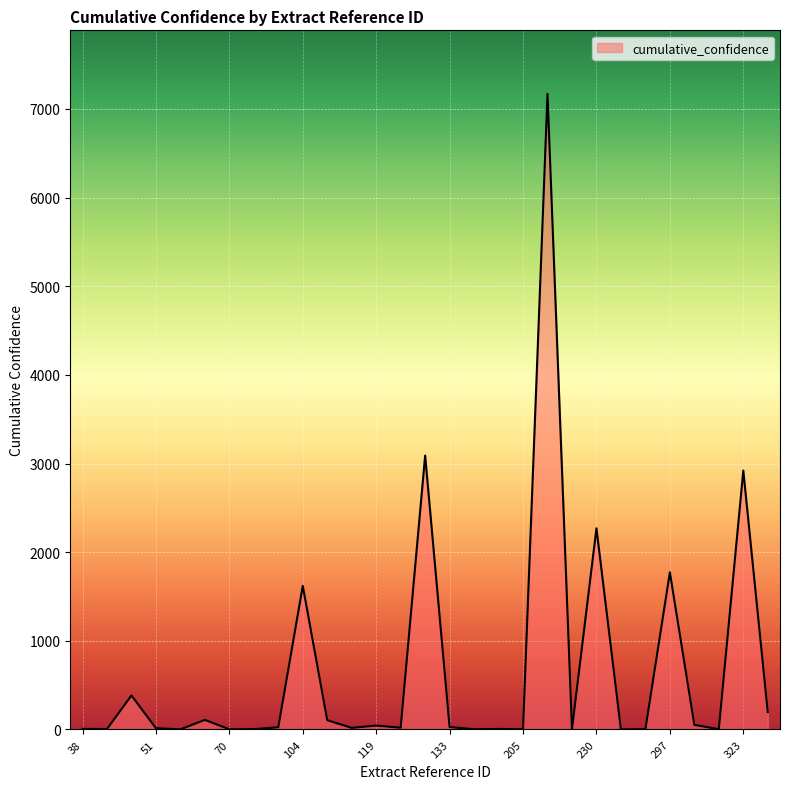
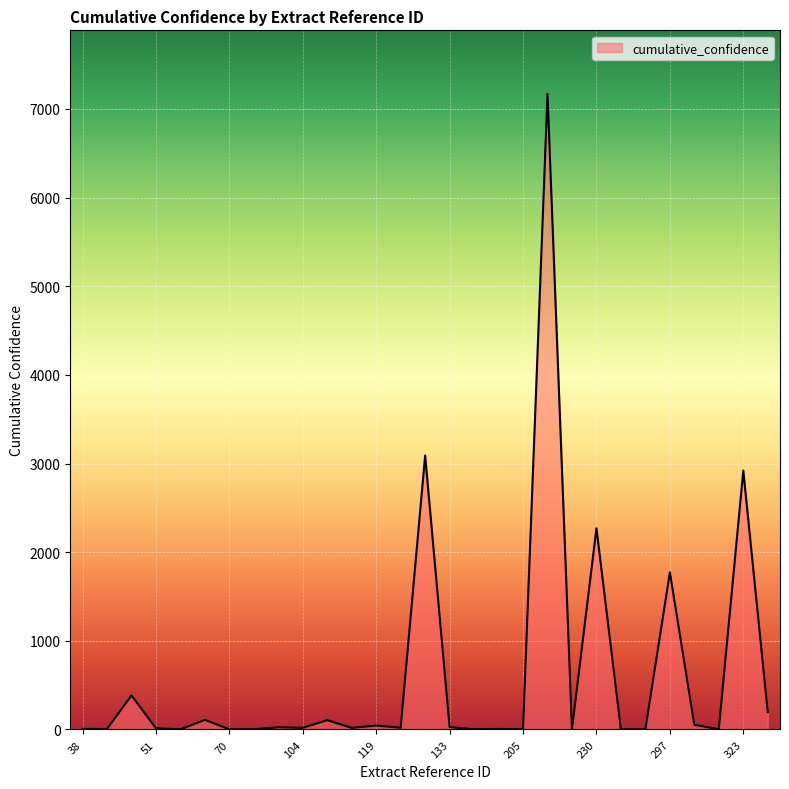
104: 1600 -> 0
